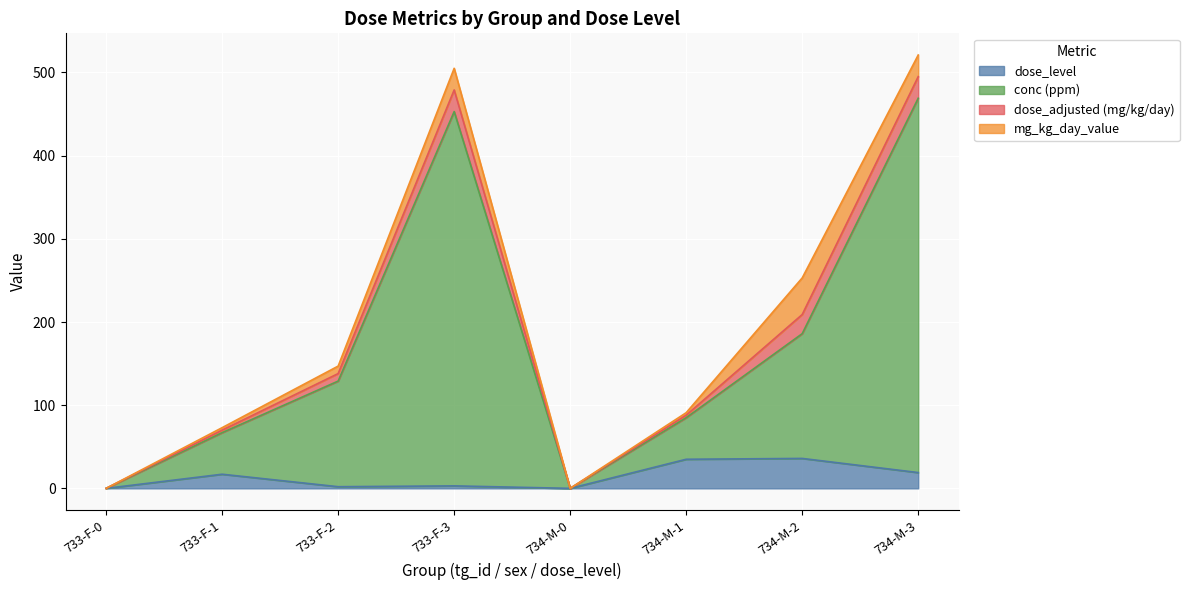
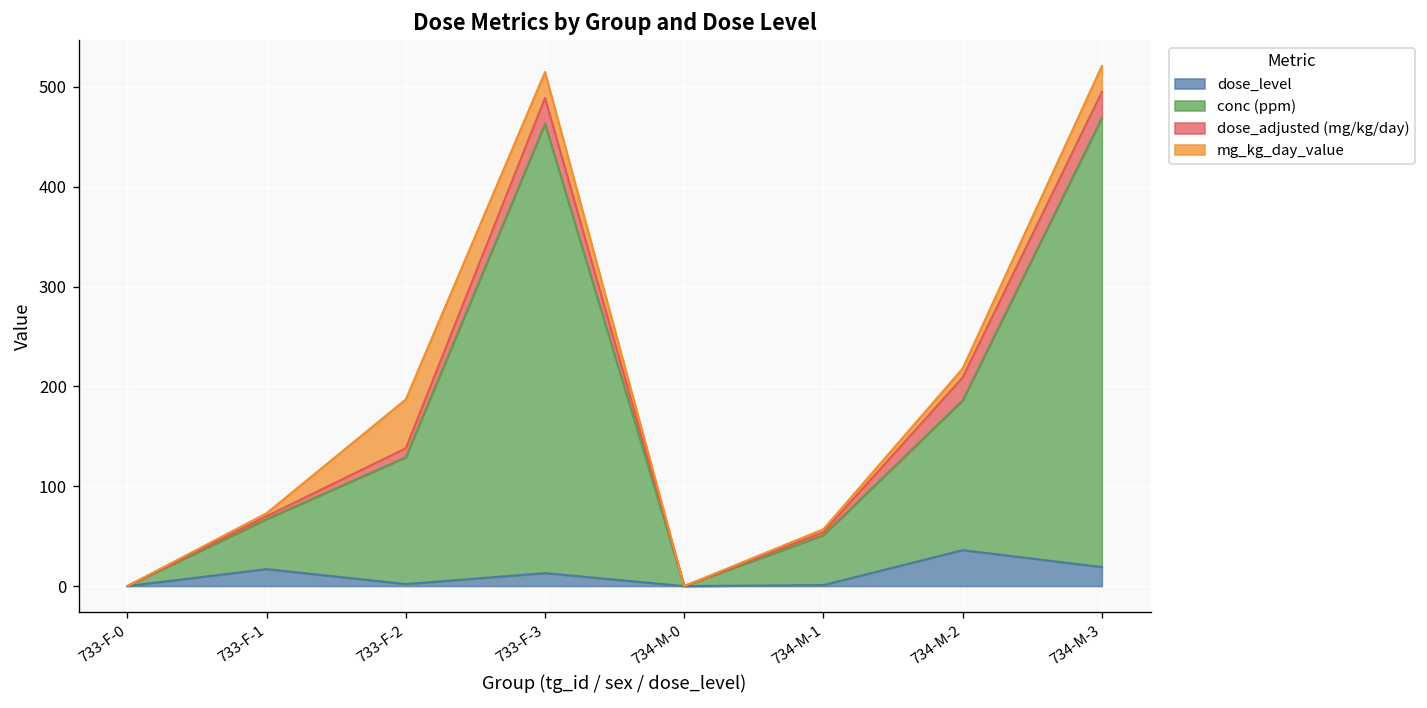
mg_kg_day_value, 733-F-2: 10 -> 50
dose_level, 733-F-3: 0 -> 10
dose_level, 734-M-1: 40 -> 0
mg_kg_day_value, 734-M-2: 40 -> 10
